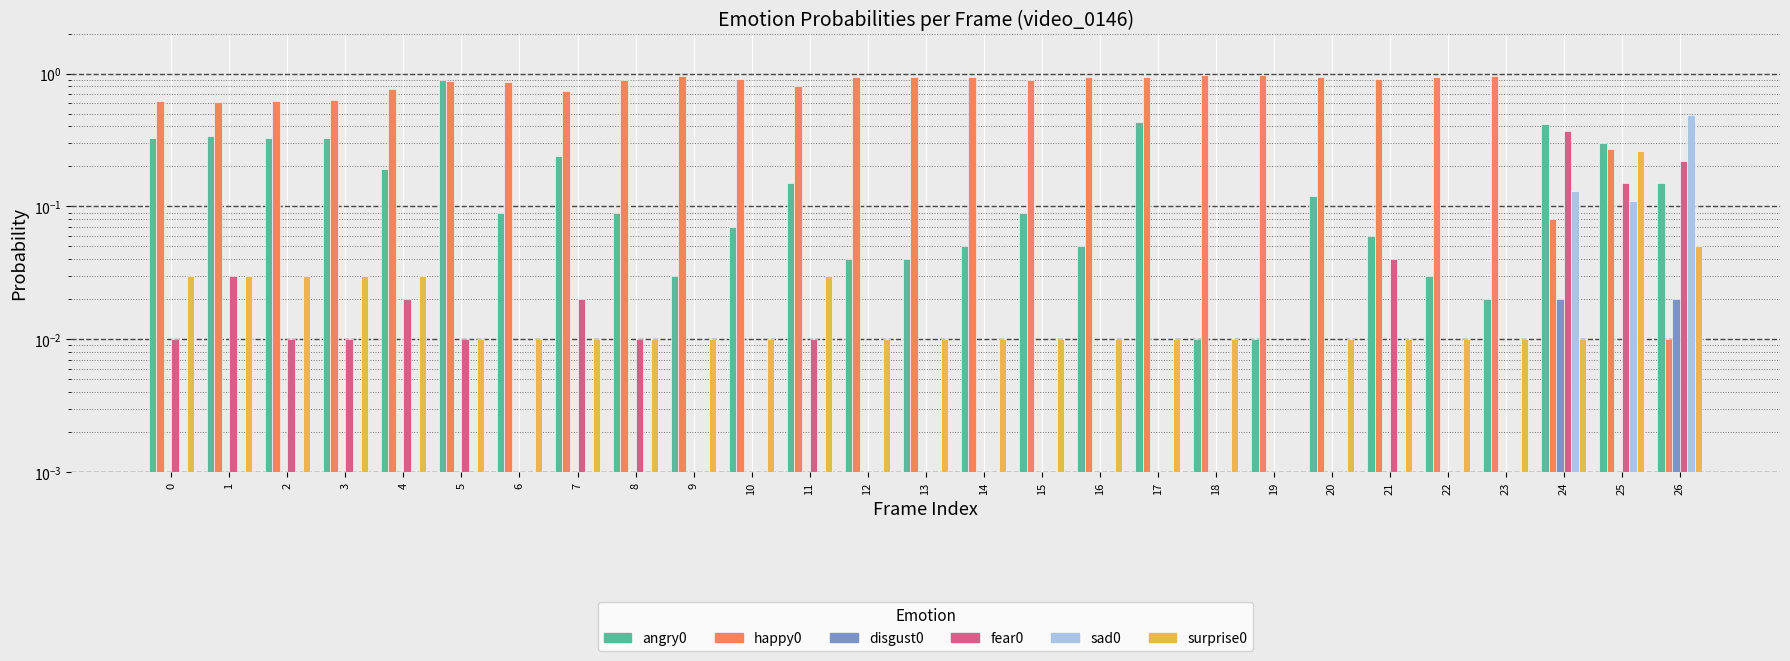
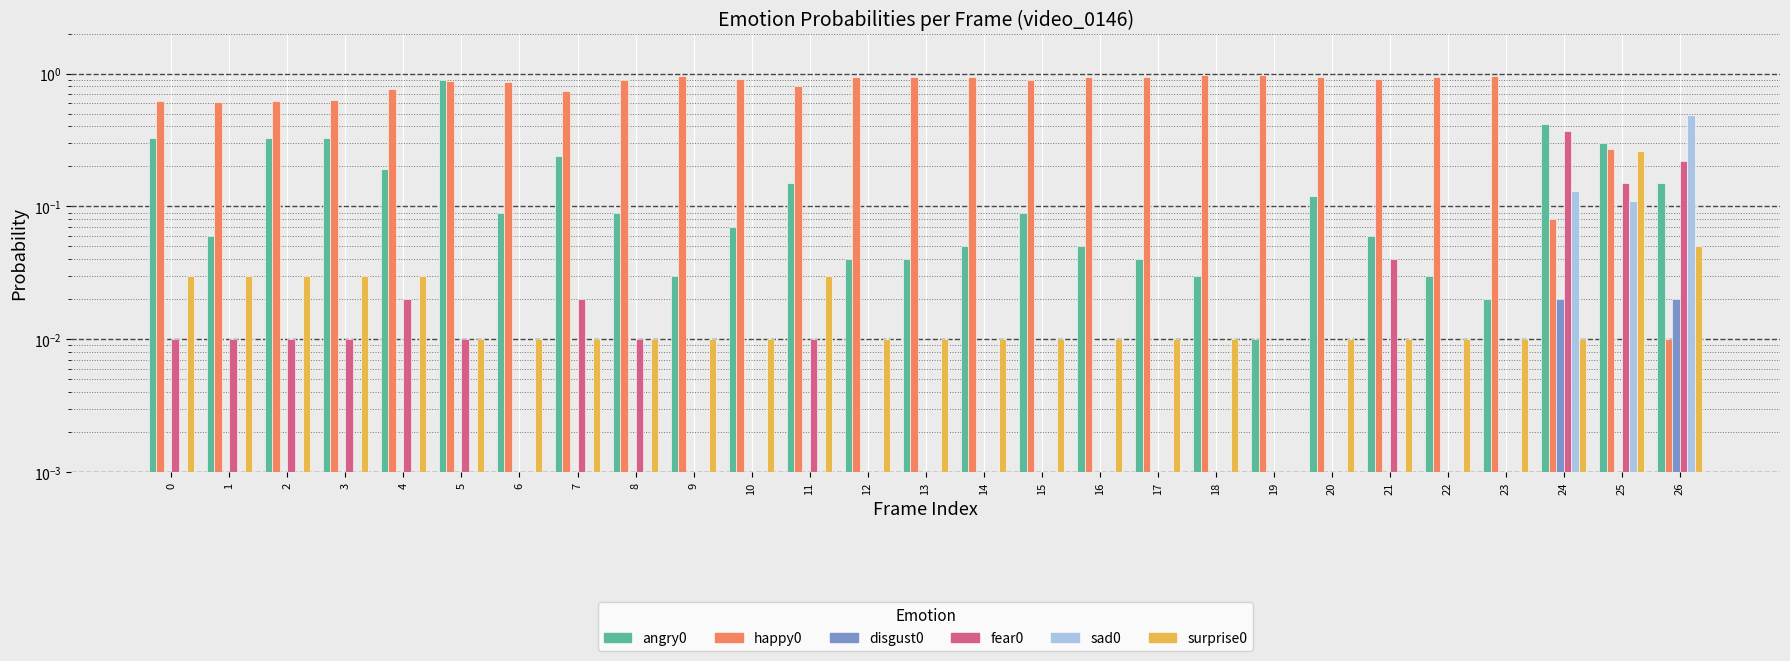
angry0, 1: 0.34 -> 0.06
fear0, 1: 0.03 -> 0.01
angry0, 17: 0.43 -> 0.04
angry0, 18: 0.01 -> 0.03
